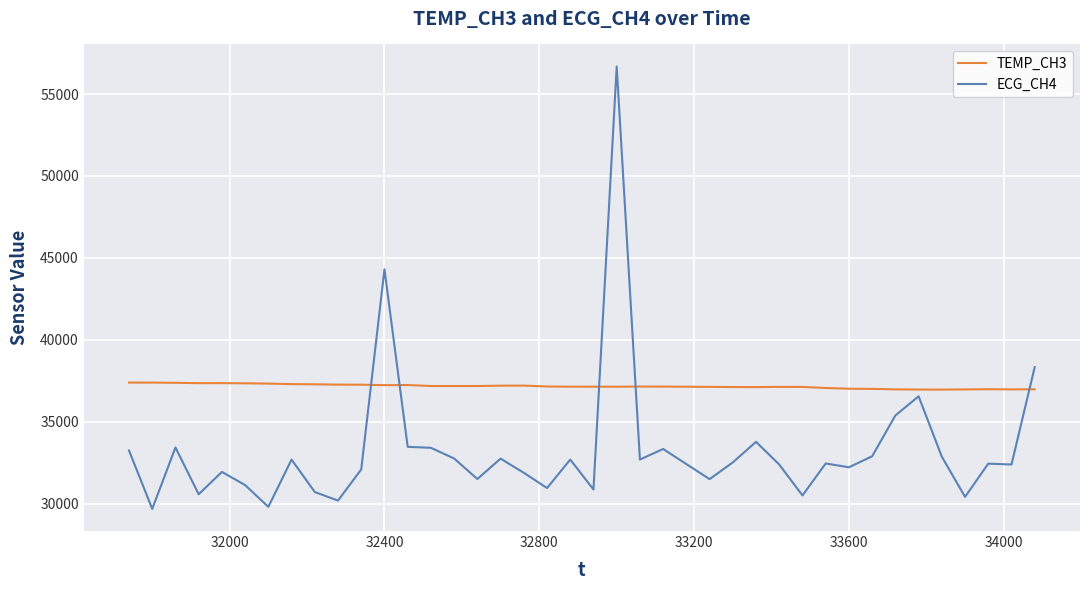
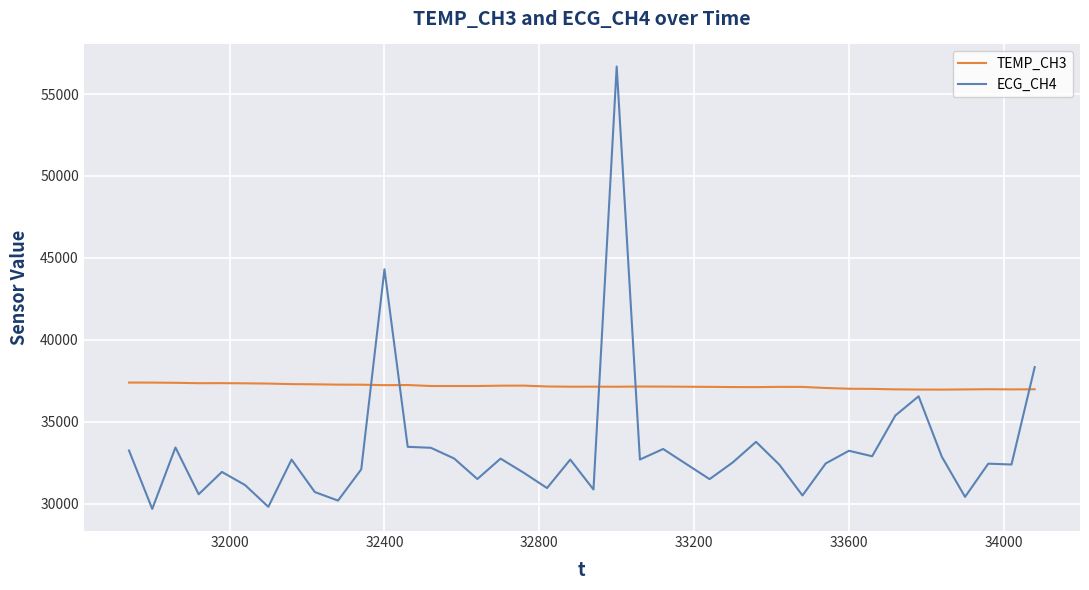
ECG_CH4, 33600: 32200 -> 33200
